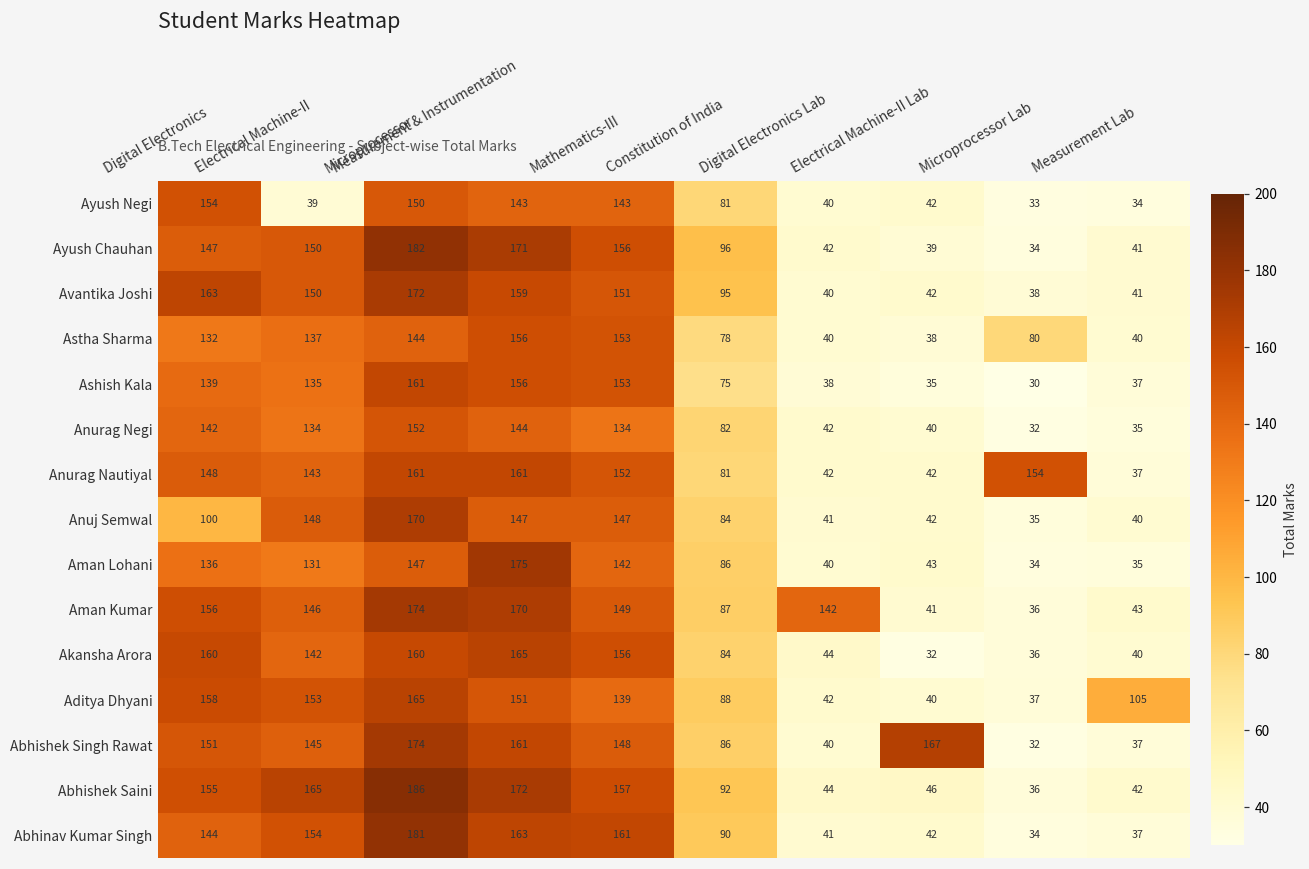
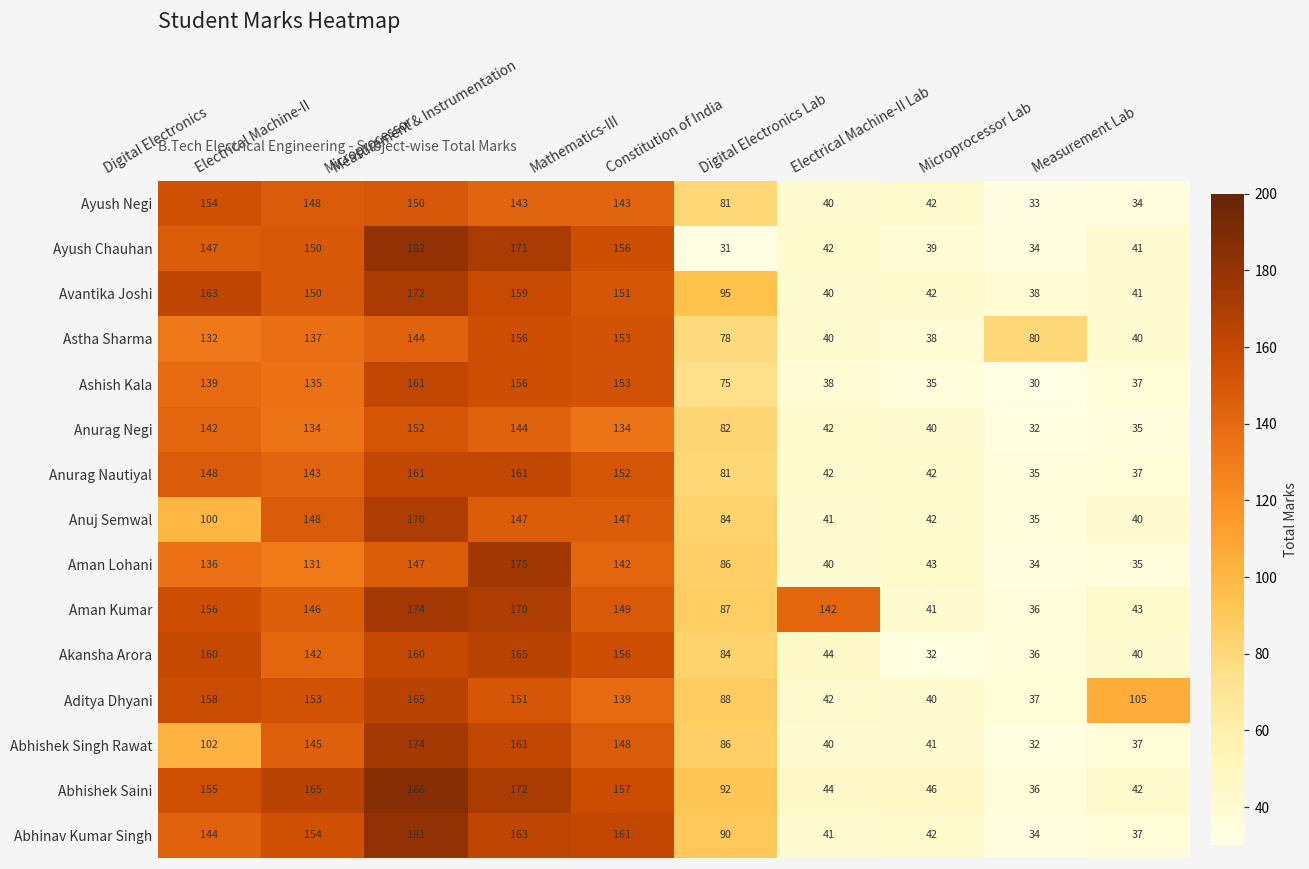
Ayush Negi, Electrical Machine-II: 39 -> 148
Ayush Chauhan, Constitution of India: 96 -> 31
Anurag Nautiyal, Microprocessor Lab: 154 -> 35
Abhishek Singh Rawat, Digital Electronics: 151 -> 102
Abhishek Singh Rawat, Electrical Machine-II Lab: 167 -> 41
